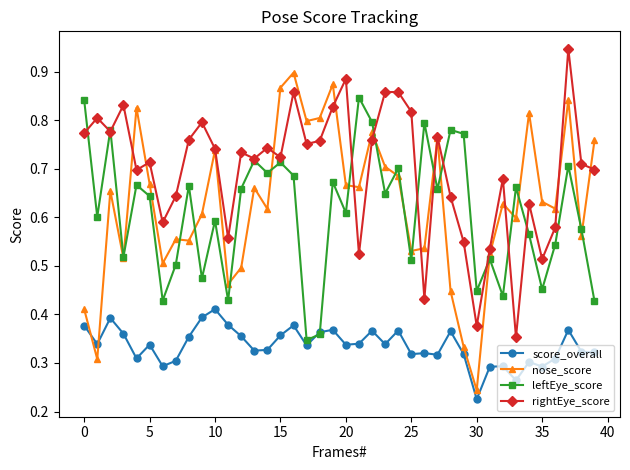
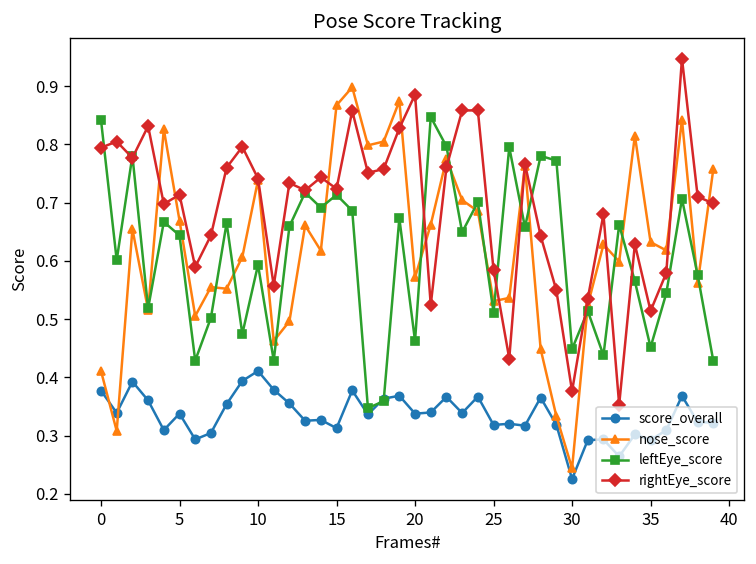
rightEye_score, 0: 0.77 -> 0.79
score_overall, 15: 0.36 -> 0.31
nose_score, 20: 0.67 -> 0.57
leftEye_score, 20: 0.61 -> 0.46
rightEye_score, 25: 0.82 -> 0.58
